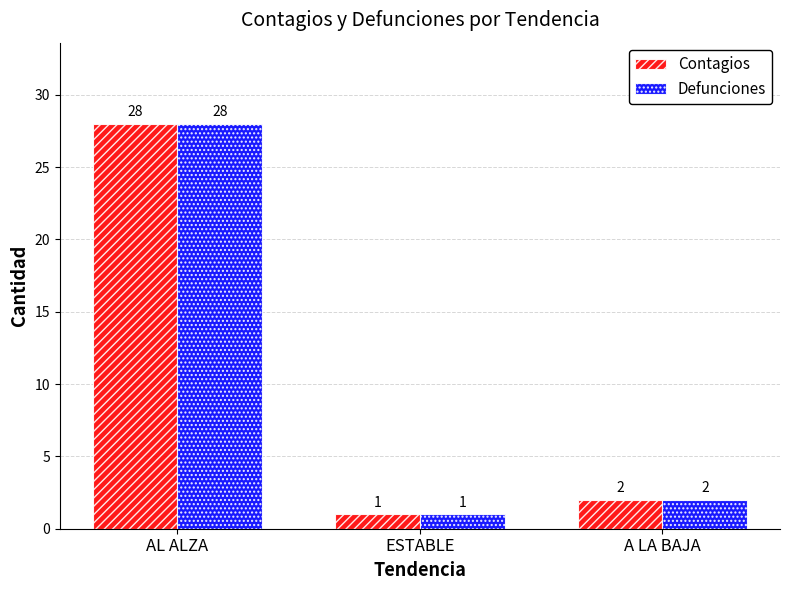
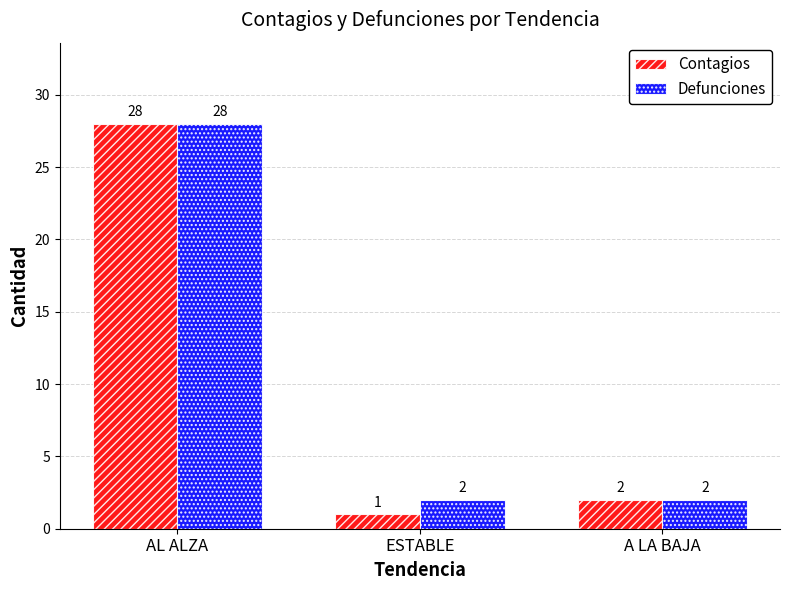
Defunciones, ESTABLE: 1 -> 2
